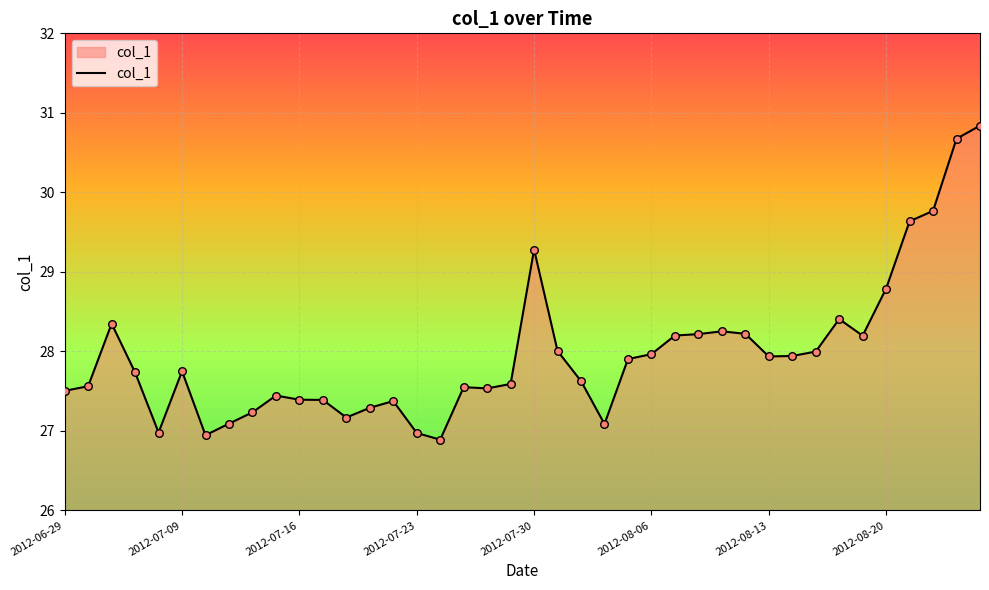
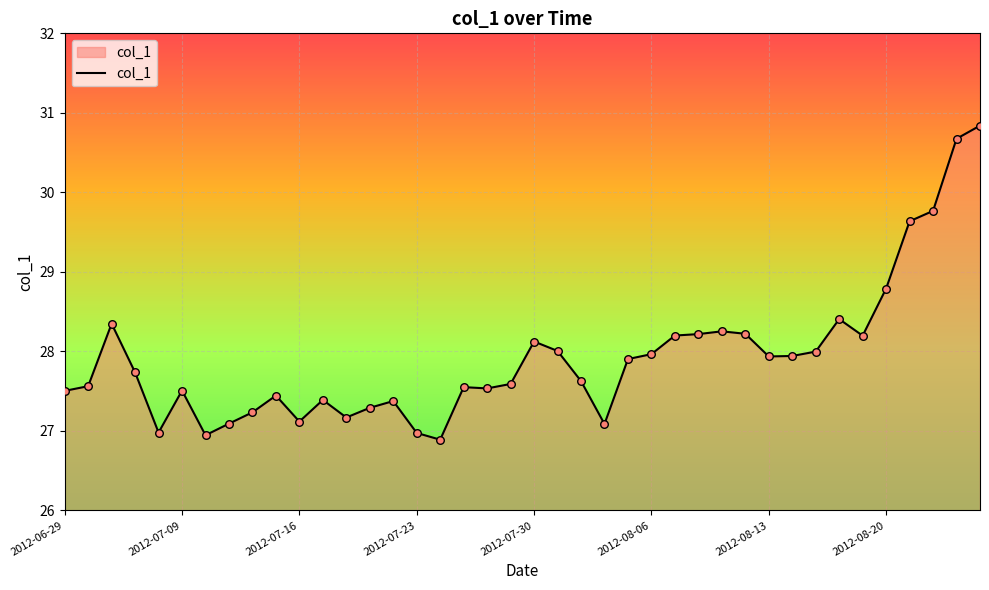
2012-07-09: 27.8 -> 27.5
2012-07-16: 27.4 -> 27.1
2012-07-30: 29.3 -> 28.1
